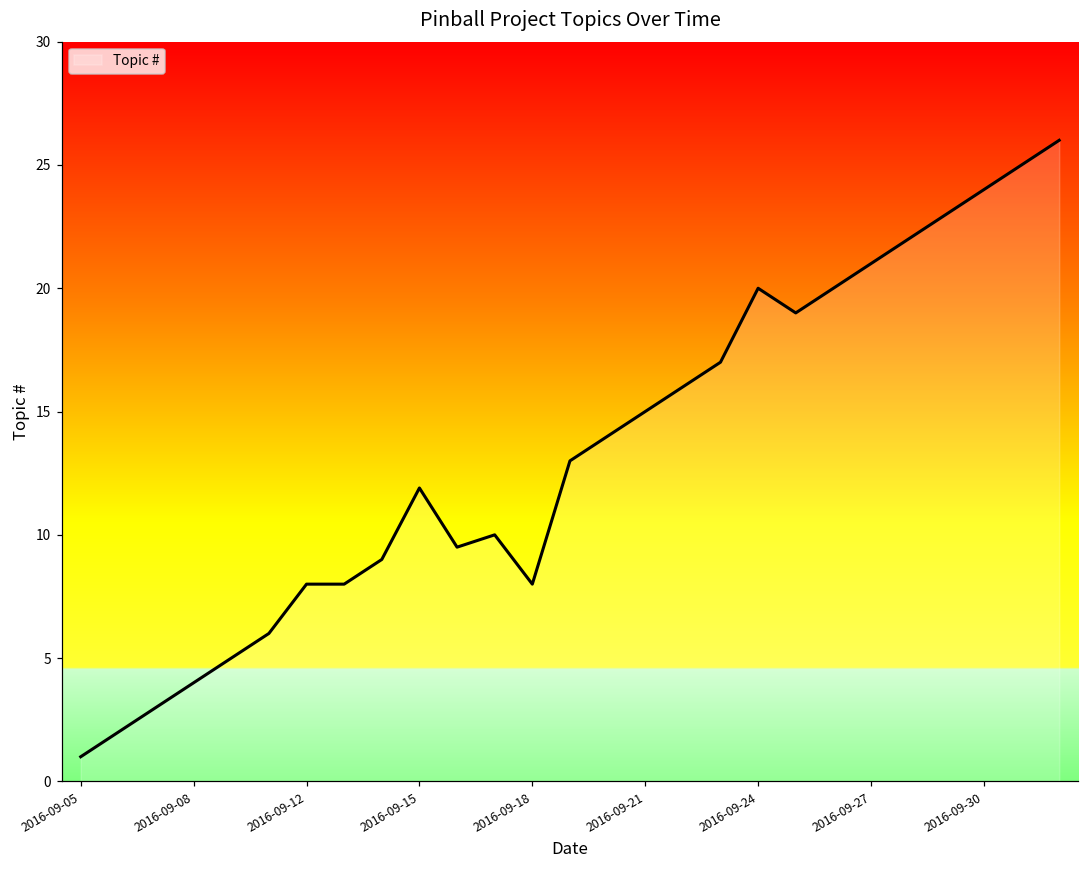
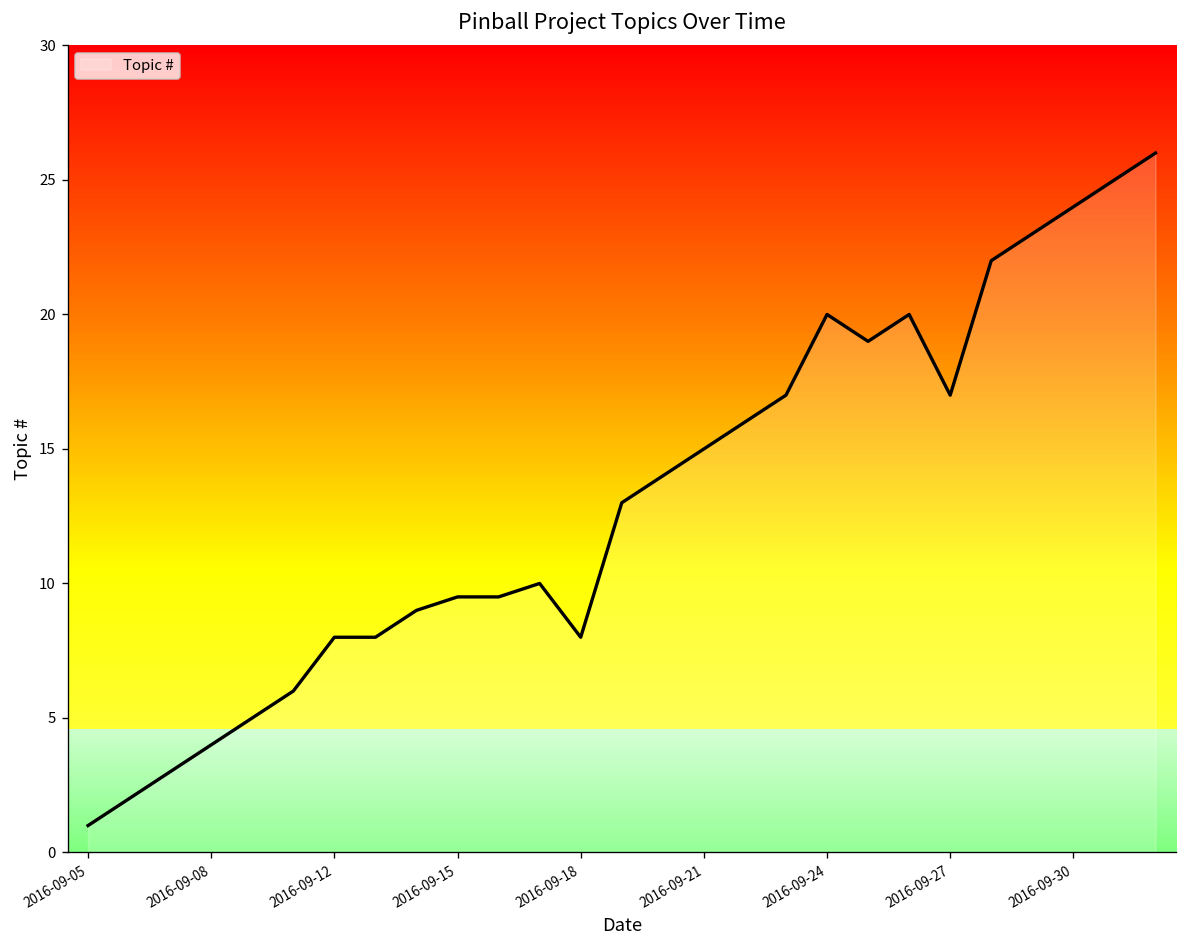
2016-09-15: 11.9 -> 9.5
2016-09-27: 21 -> 17
